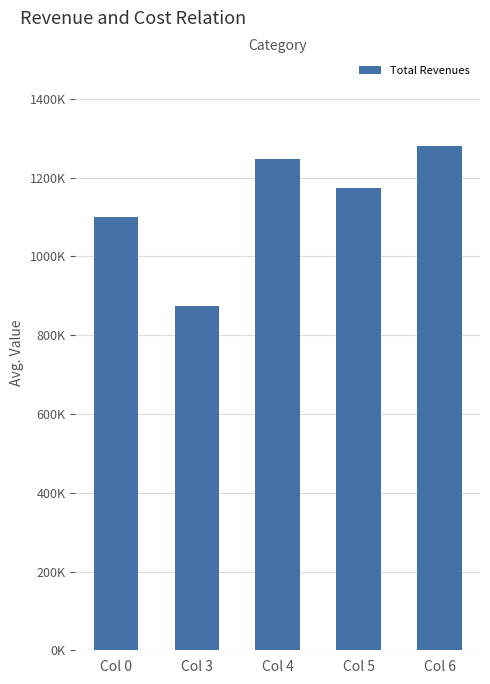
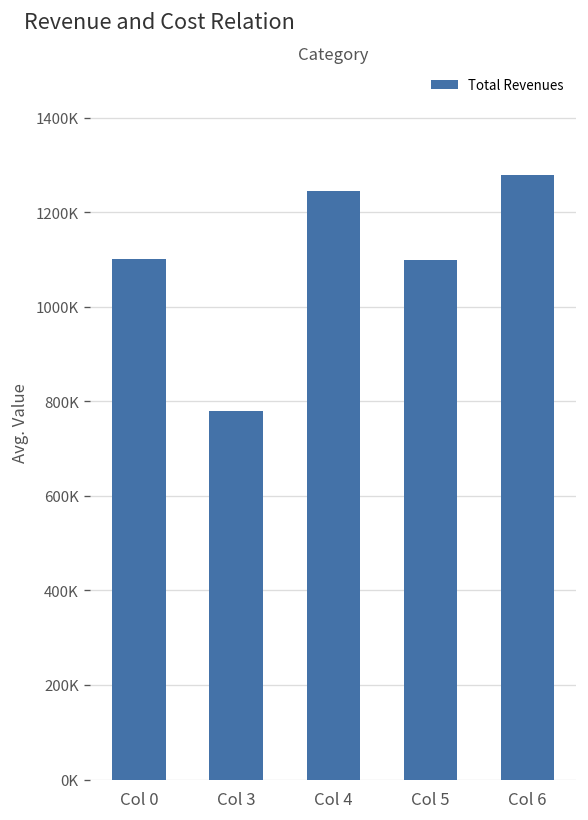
Col 3: 870000 -> 780000
Col 5: 1170000 -> 1100000
